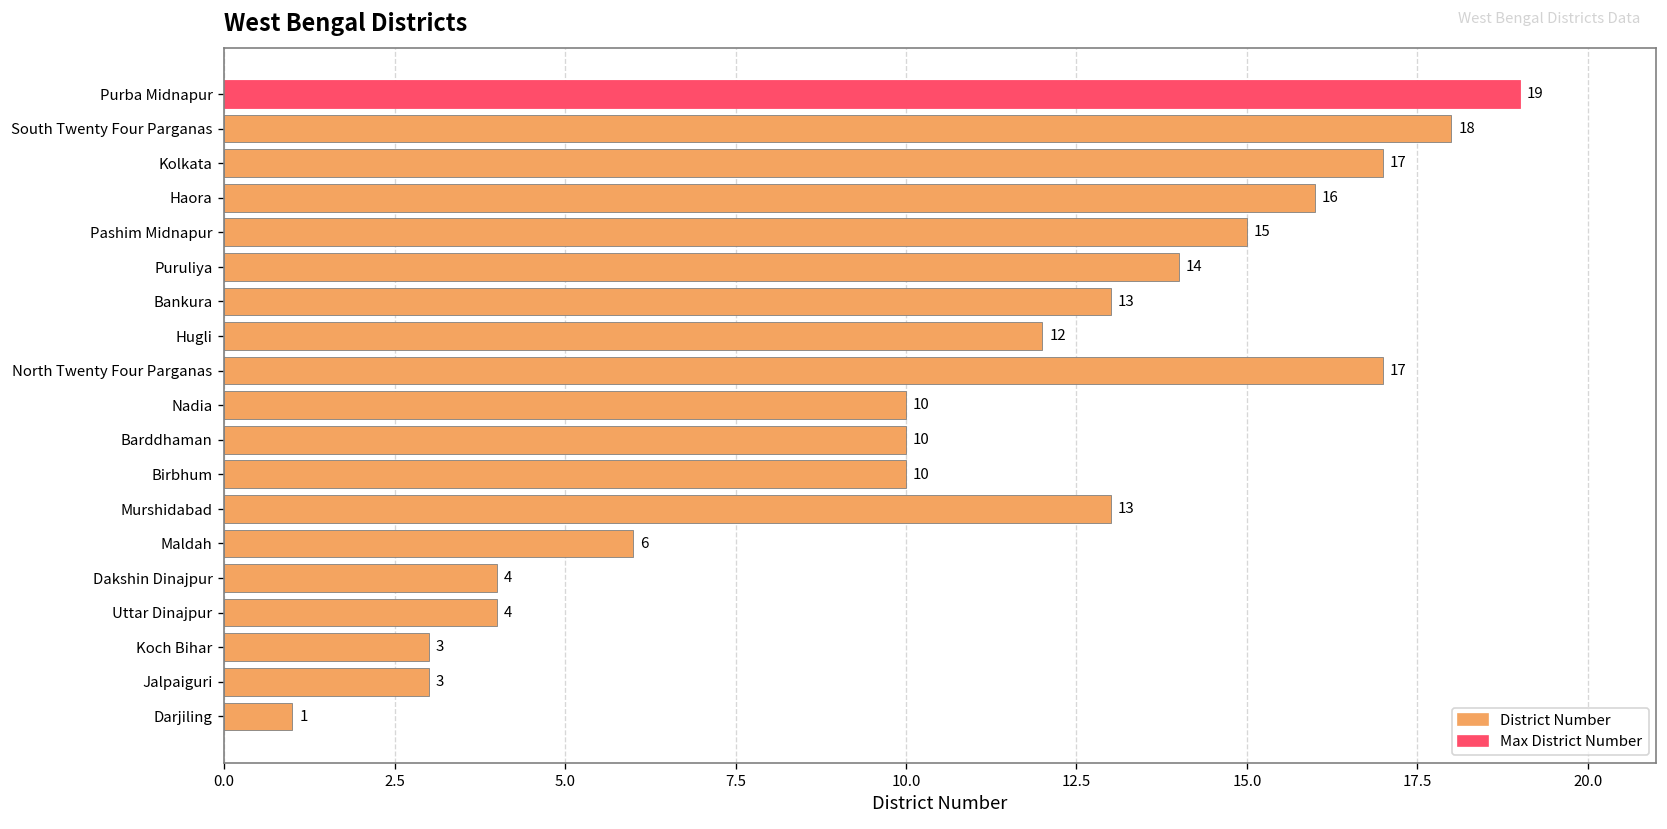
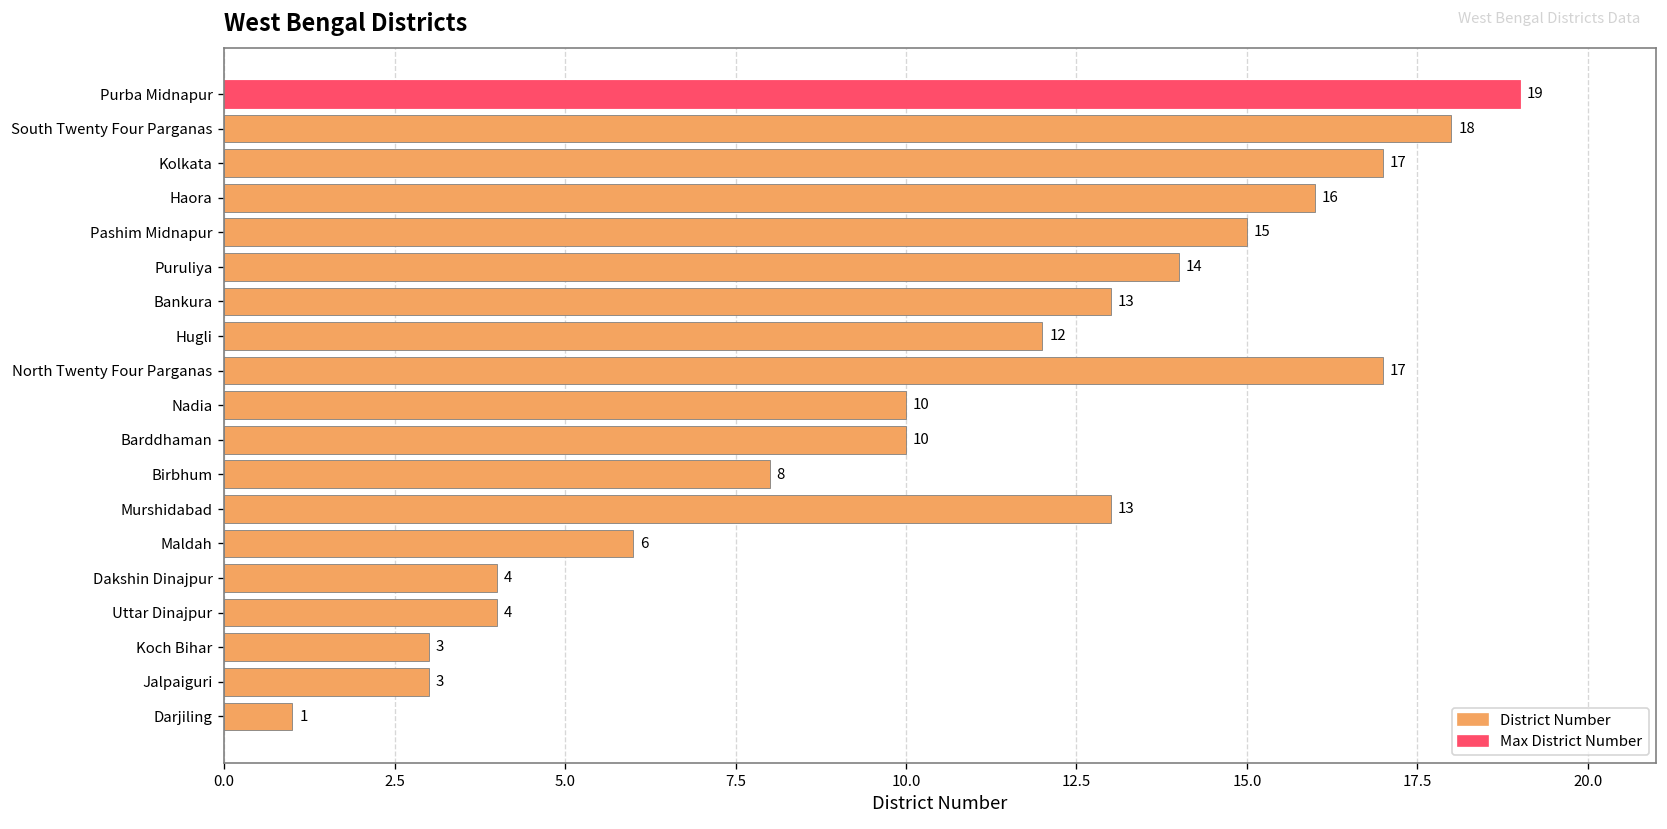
Birbhum: 10 -> 8
